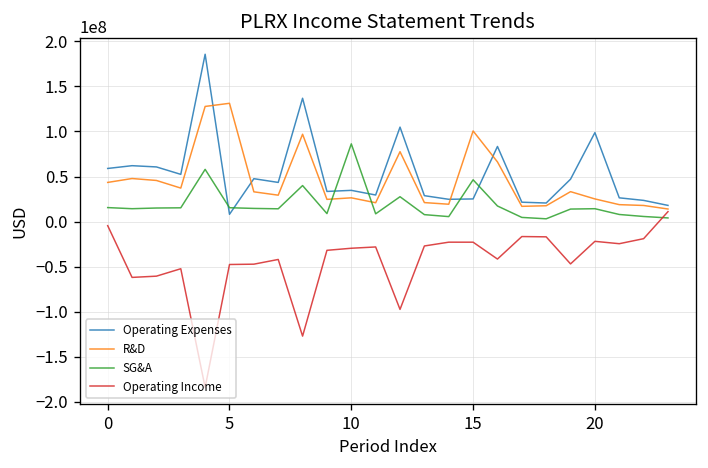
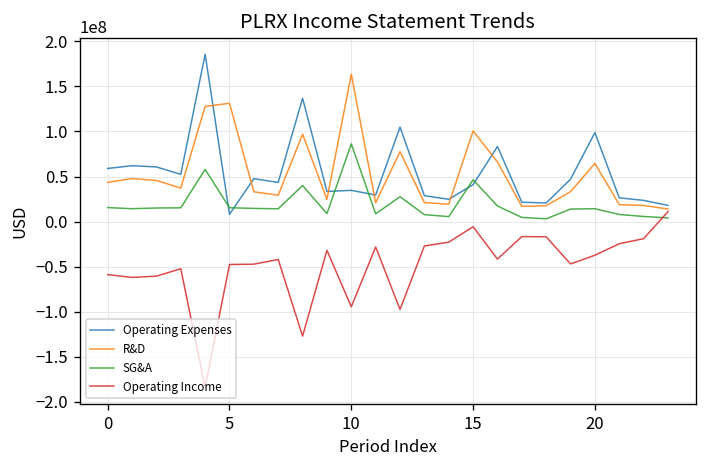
Operating Income, 0: 0 -> -60000000
R&D, 10: 30000000 -> 160000000
Operating Income, 10: -30000000 -> -90000000
Operating Expenses, 15: 30000000 -> 40000000
Operating Income, 15: -20000000 -> -10000000
R&D, 20: 30000000 -> 60000000
Operating Income, 20: -20000000 -> -40000000
